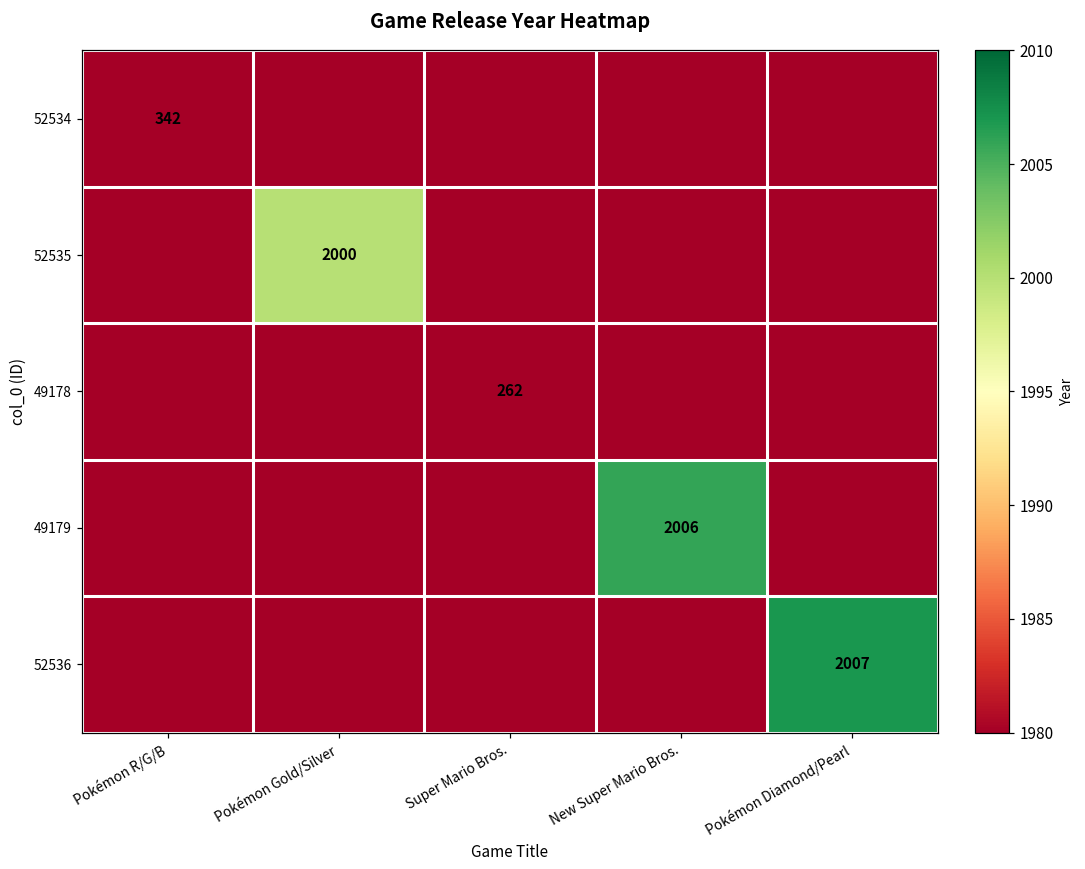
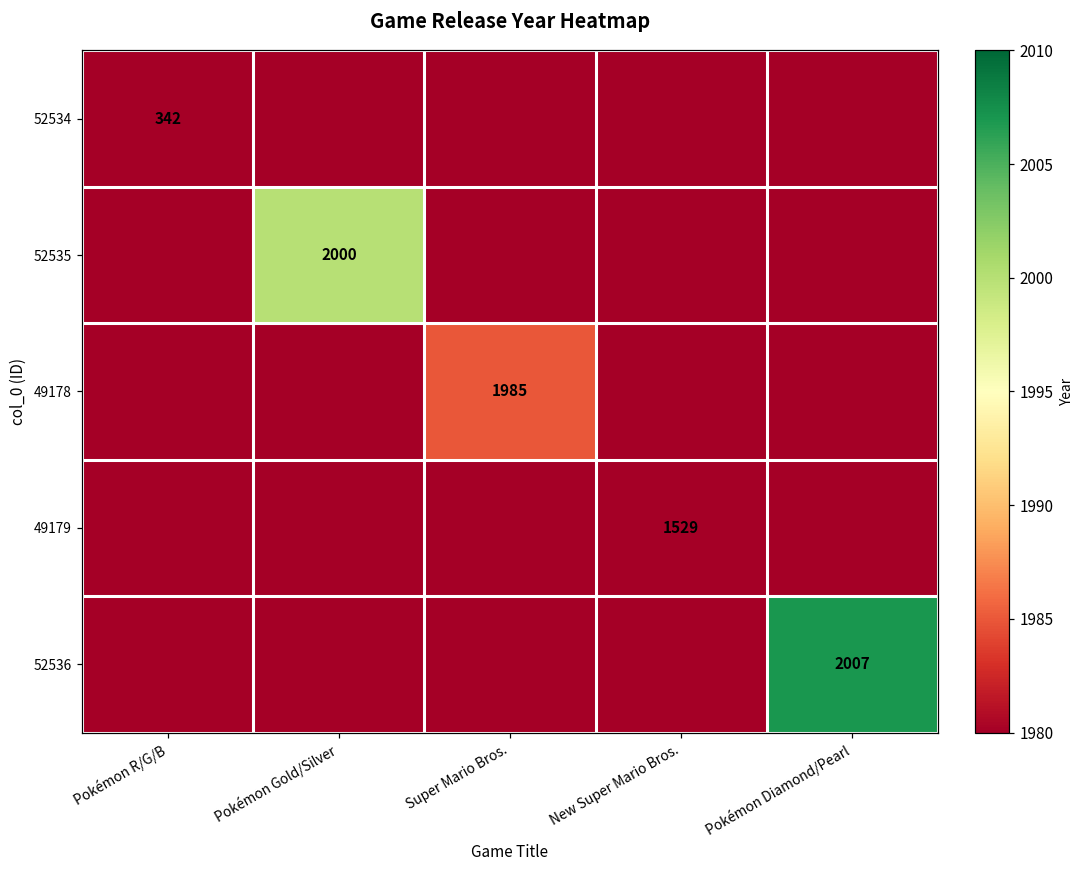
49178, Super Mario Bros.: 262 -> 1985
49179, New Super Mario Bros.: 2006 -> 1529
